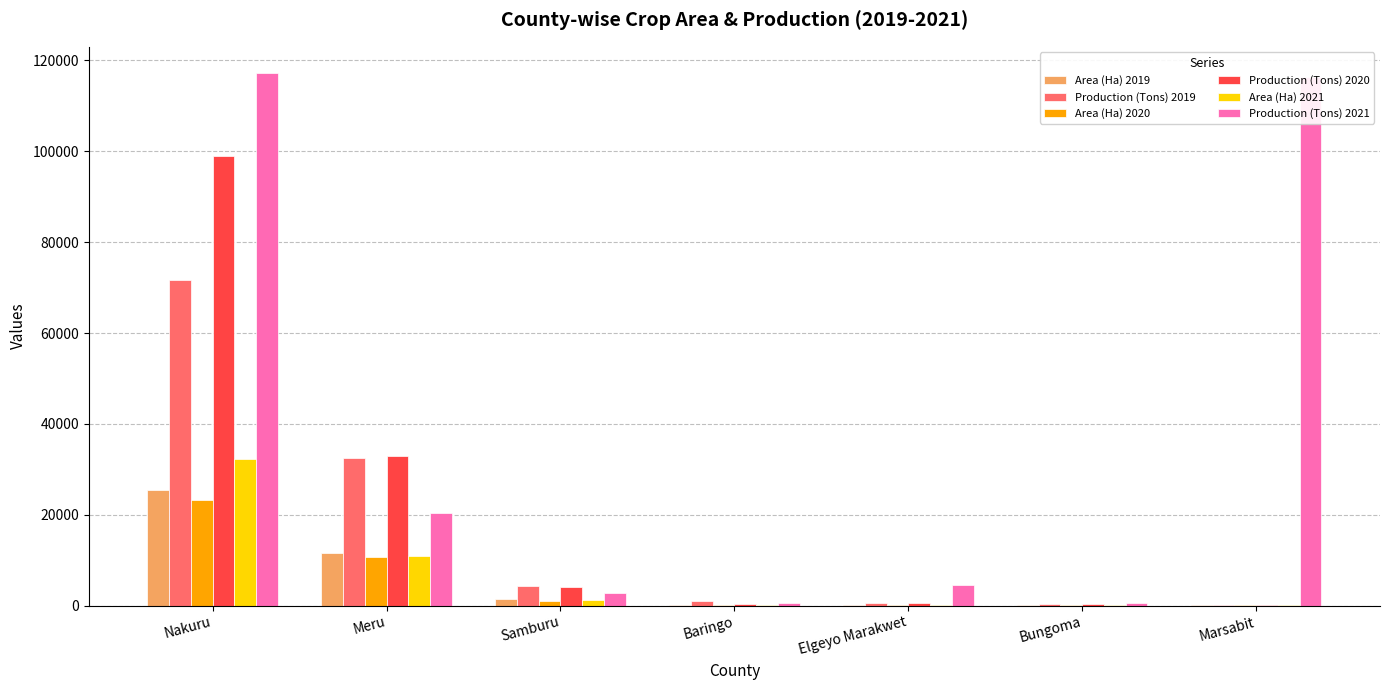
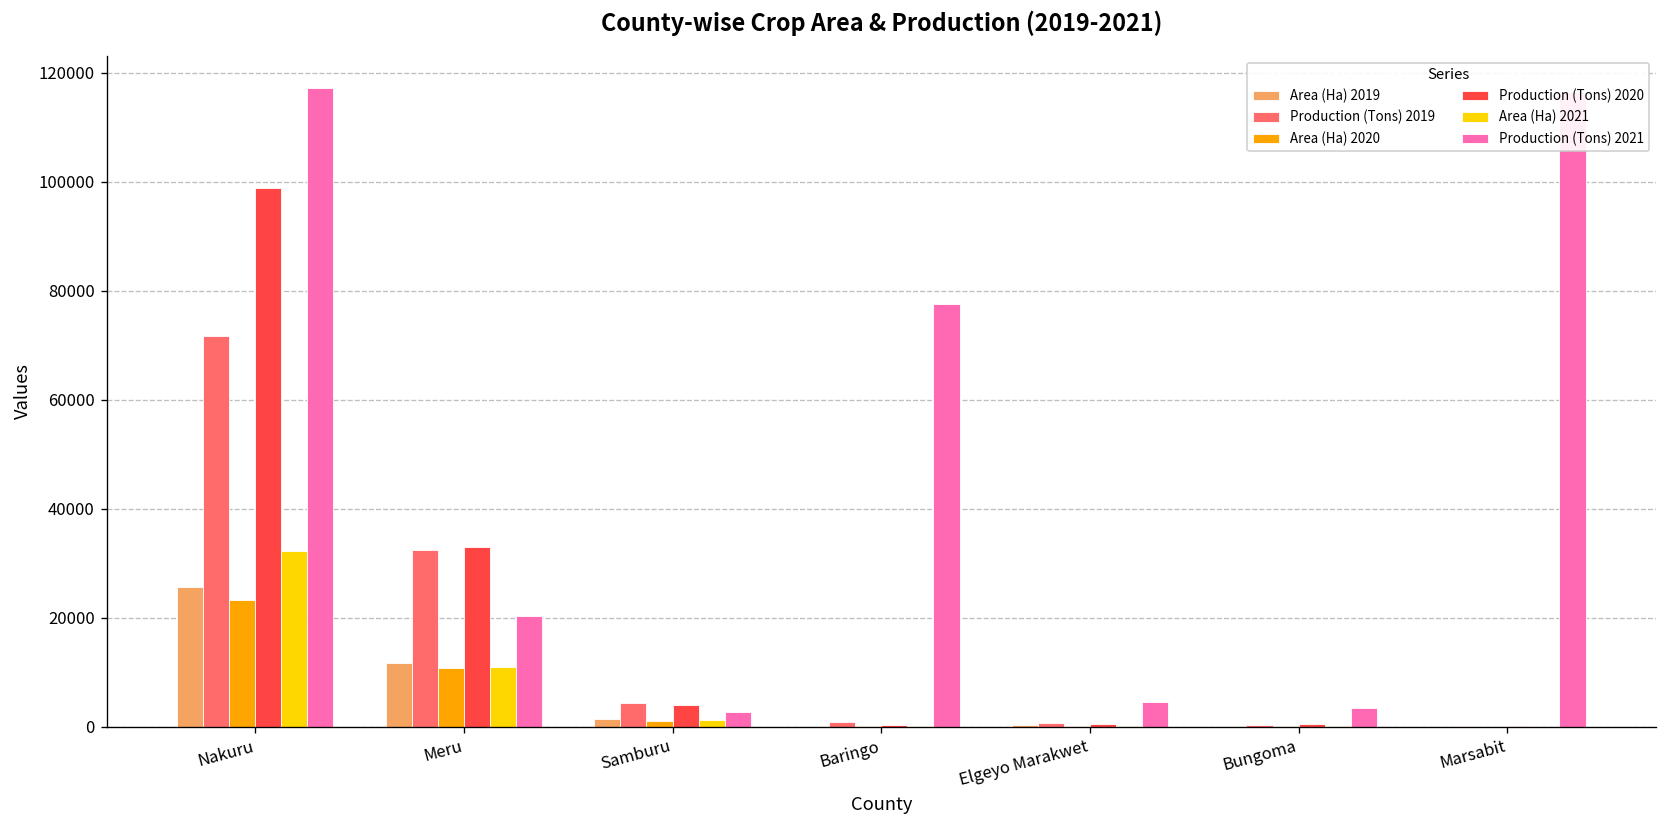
Production (Tons) 2021, Baringo: 0 -> 78000
Production (Tons) 2021, Bungoma: 0 -> 3000
